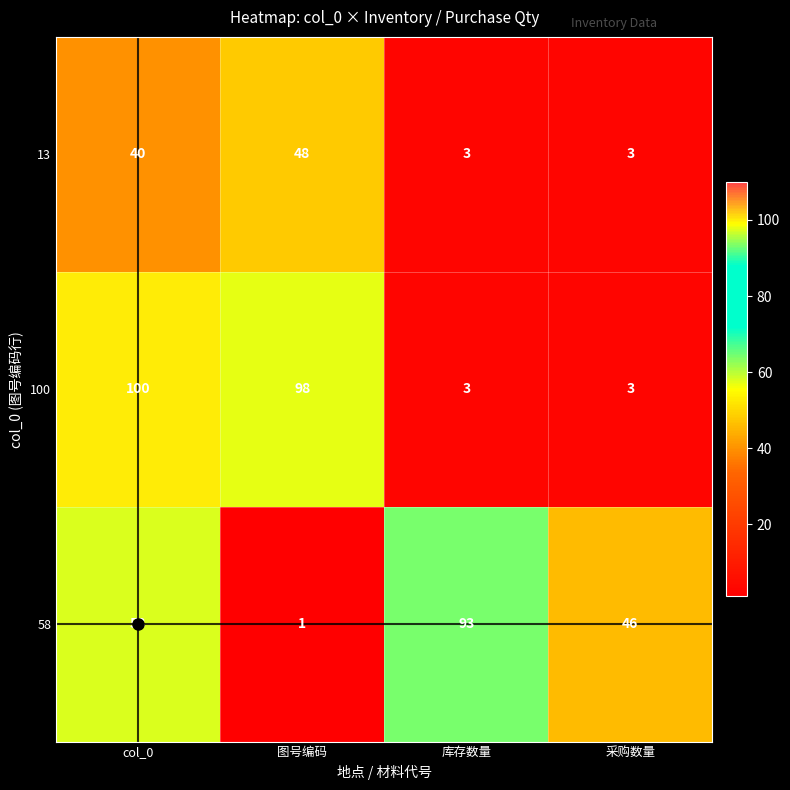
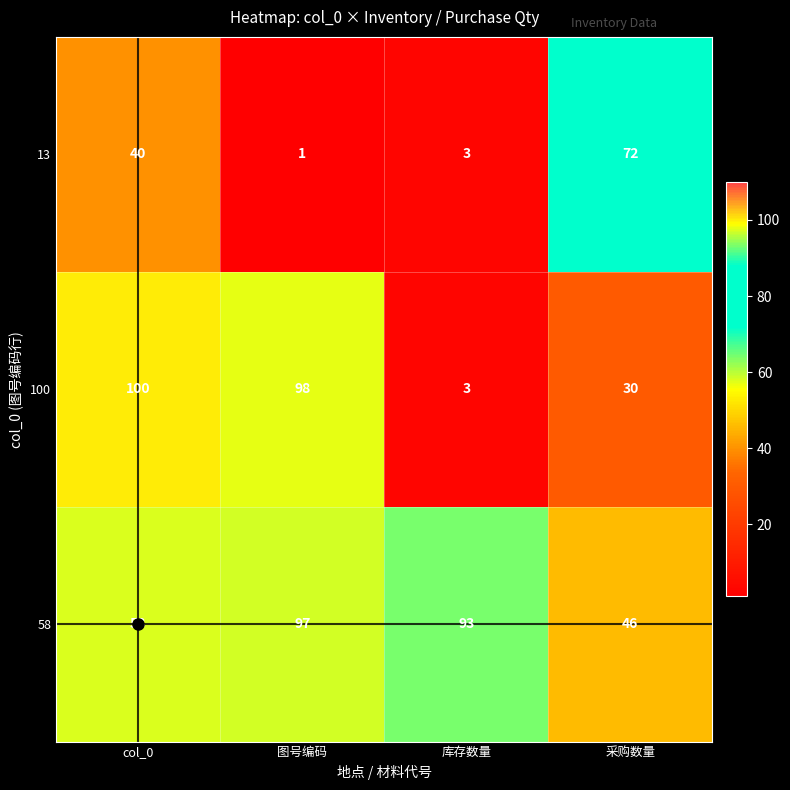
13, 图号编码: 48 -> 1
13, 采购数量: 3 -> 72
100, 采购数量: 3 -> 30
58, 图号编码: 1 -> 97
